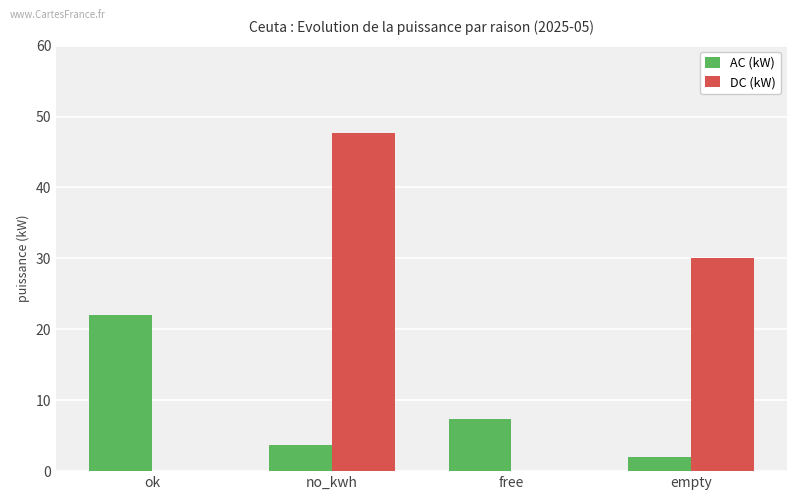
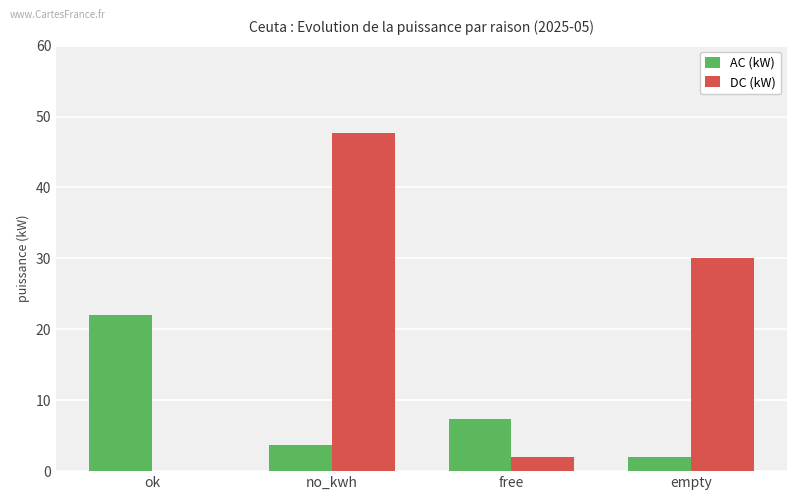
DC (kW), free: 0 -> 2
